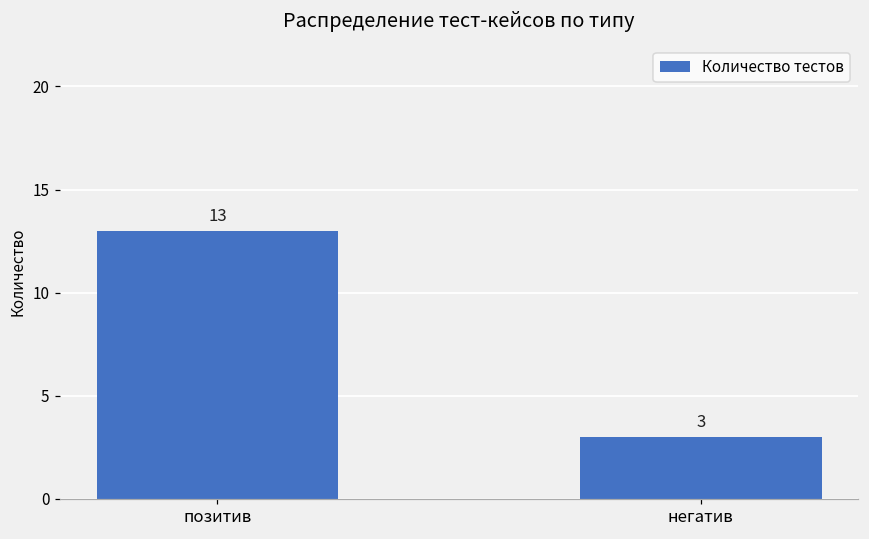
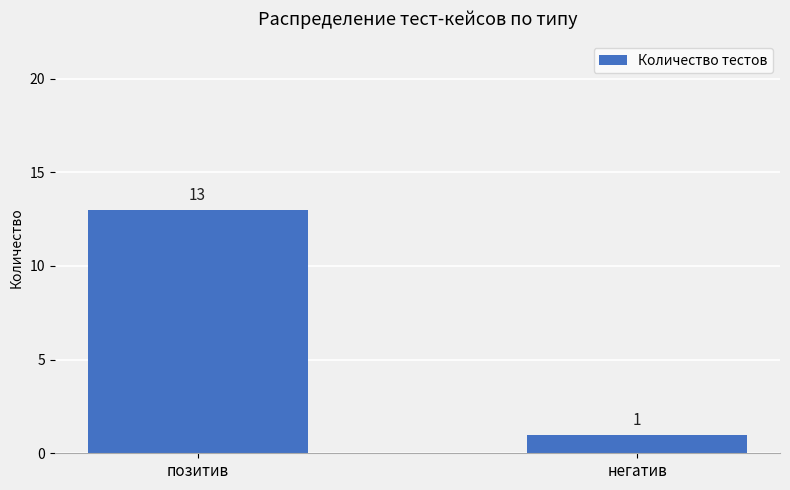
негатив: 3 -> 1
